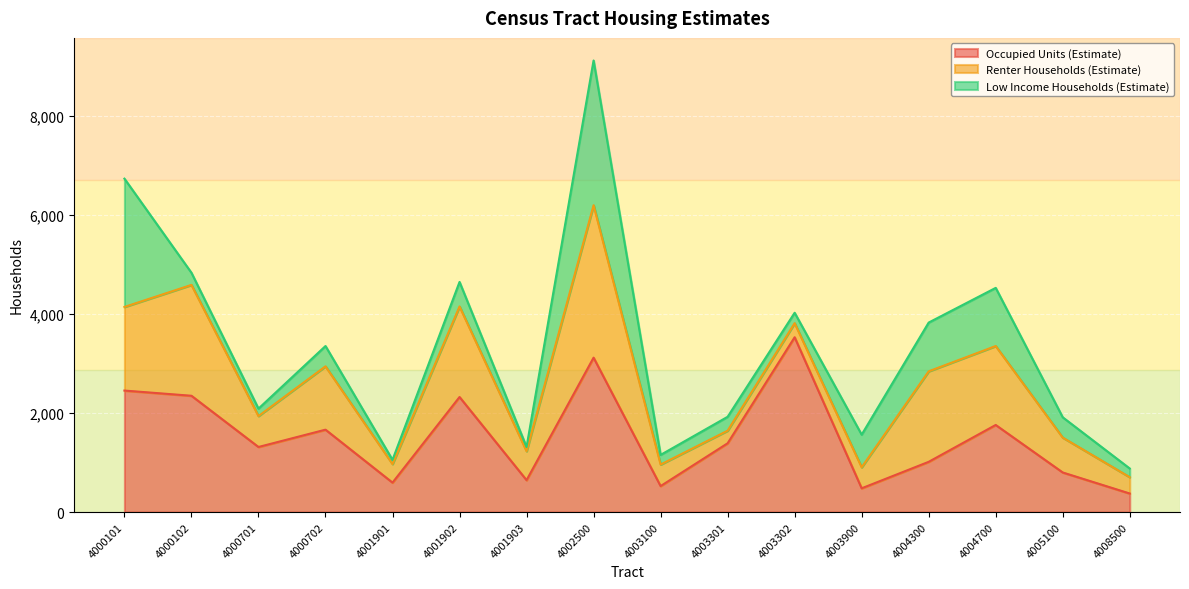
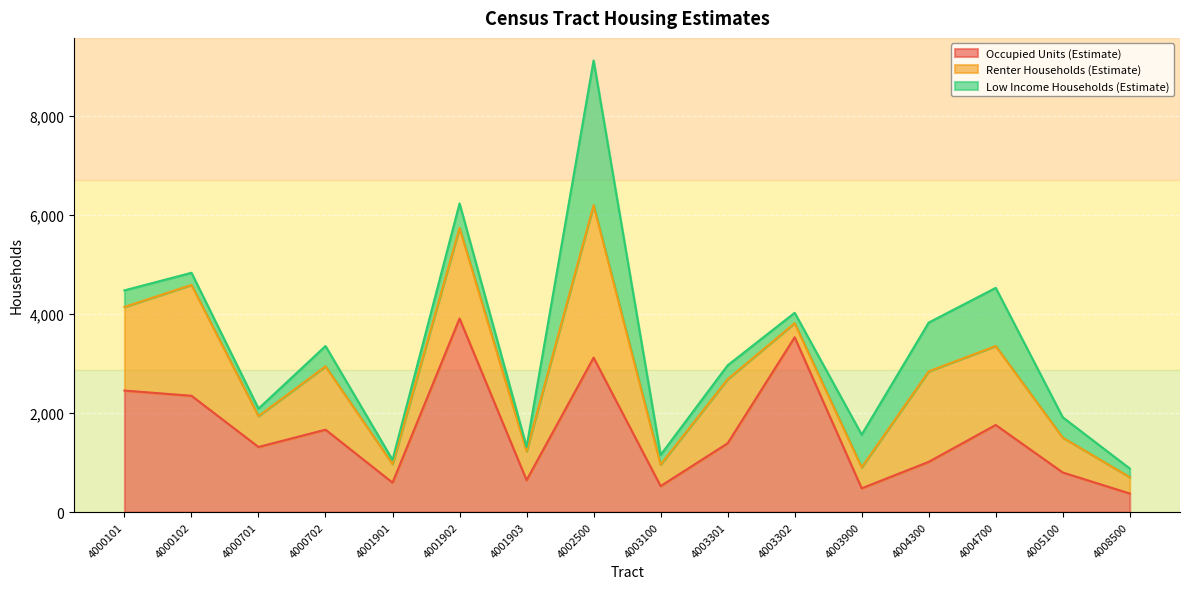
Low Income Households (Estimate), 4000101: 2,600 -> 300
Occupied Units (Estimate), 4001902: 2,300 -> 3,900
Renter Households (Estimate), 4003301: 300 -> 1,300
